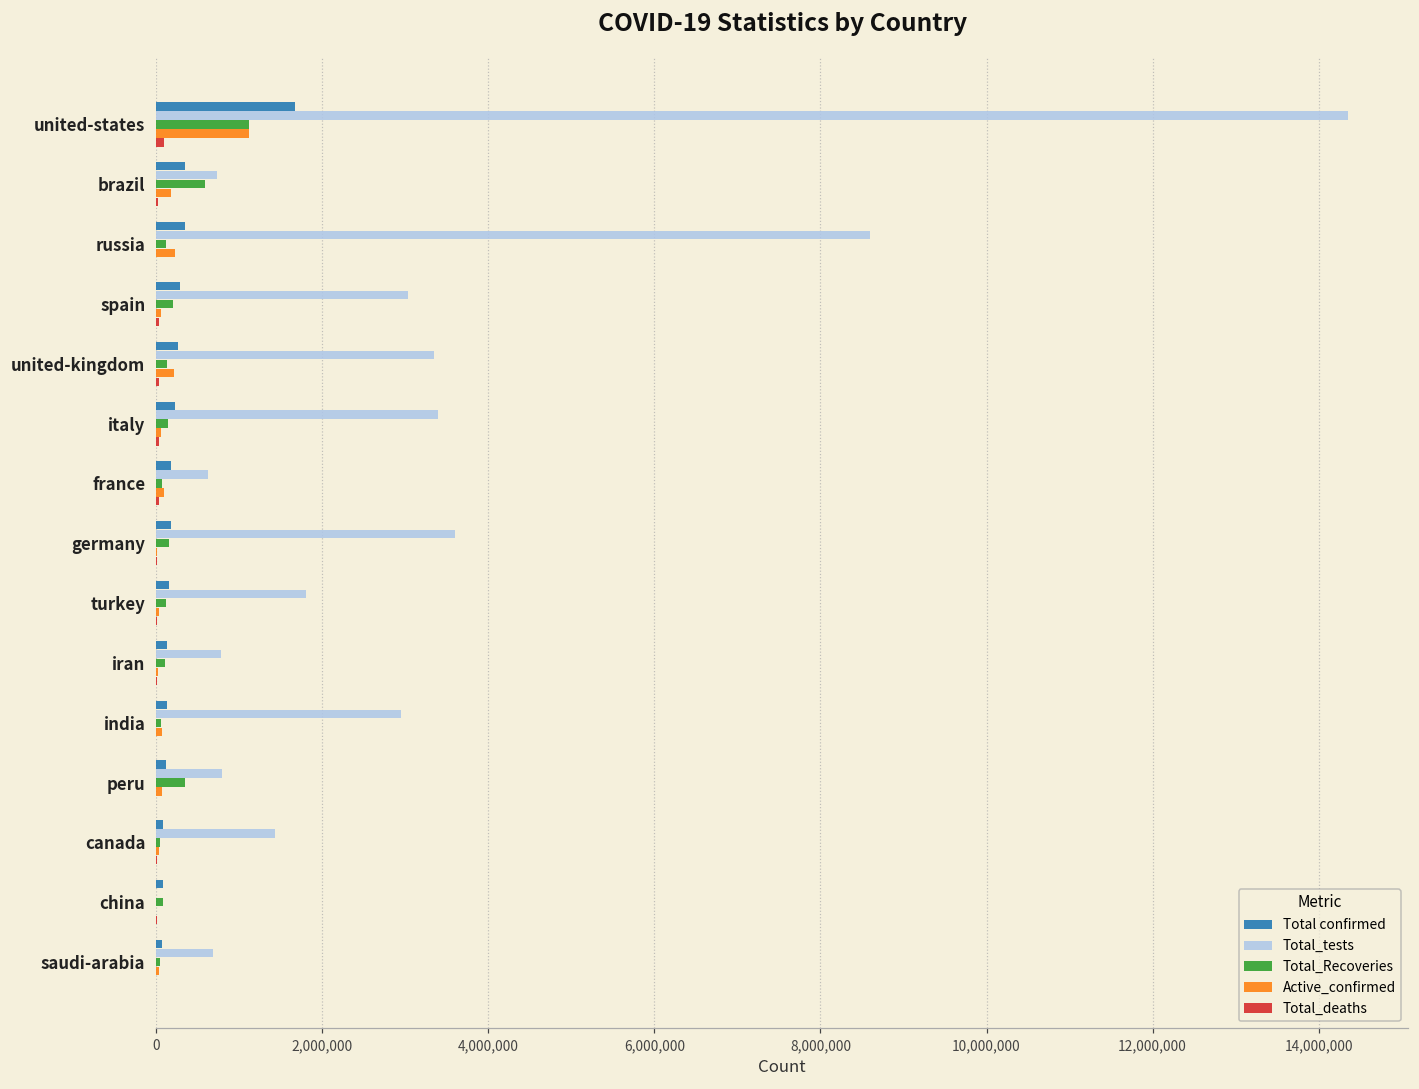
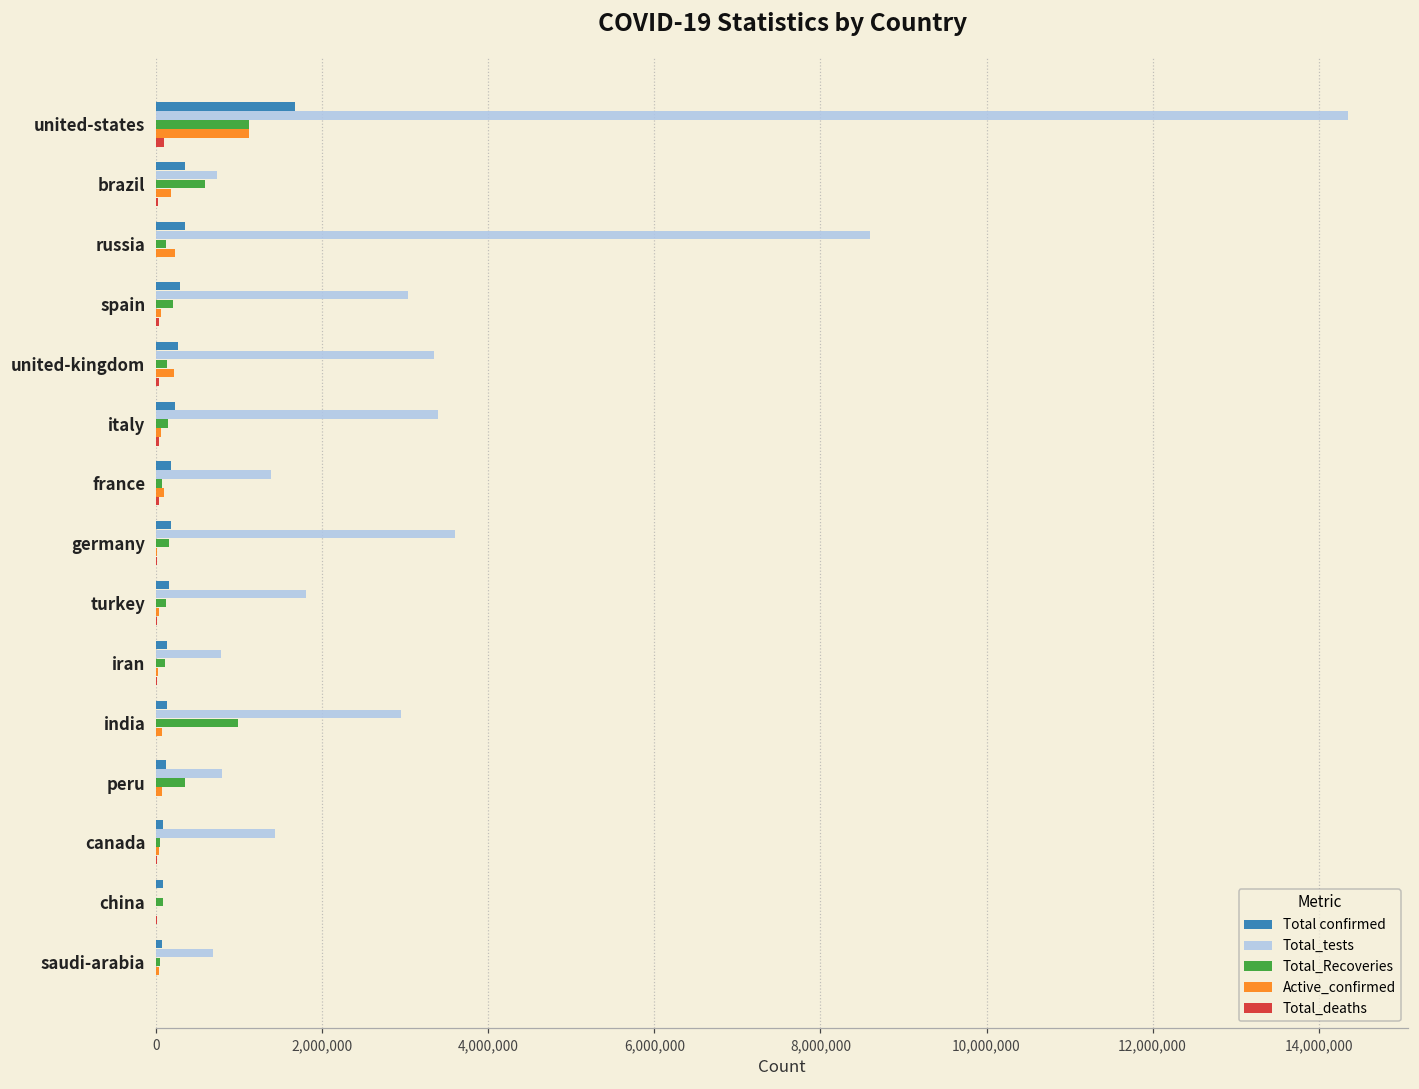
Total_tests, france: 600,000 -> 1,400,000
Total_Recoveries, india: 100,000 -> 1,000,000
